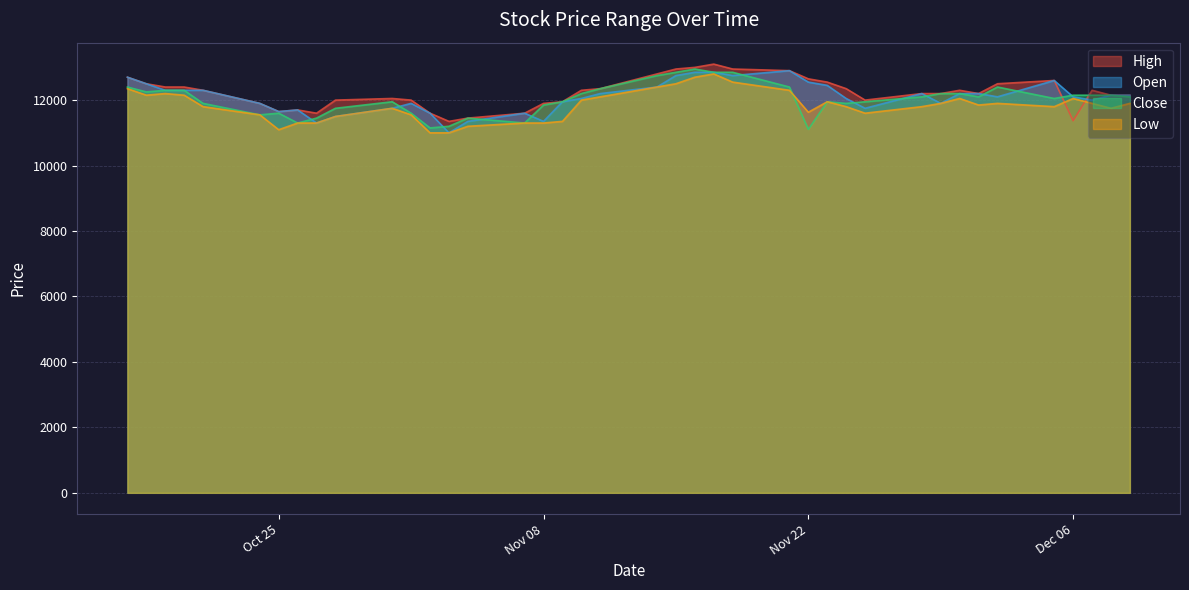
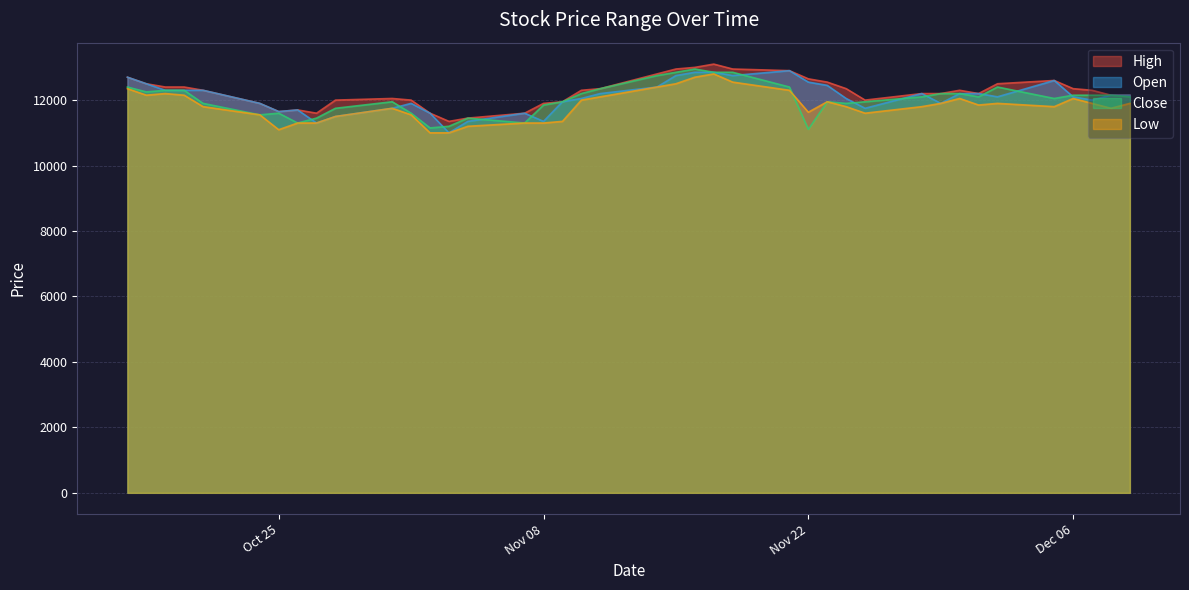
High, Dec 06: 11400 -> 12400
